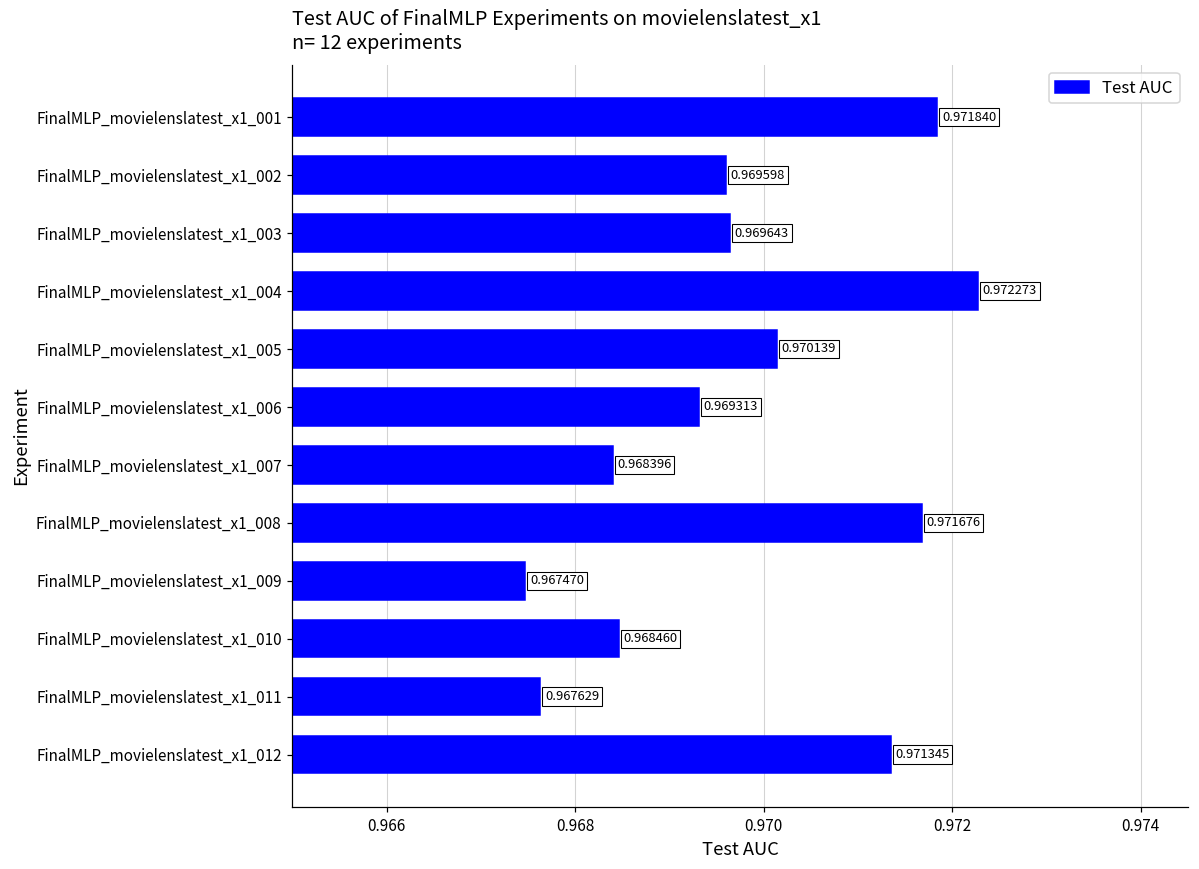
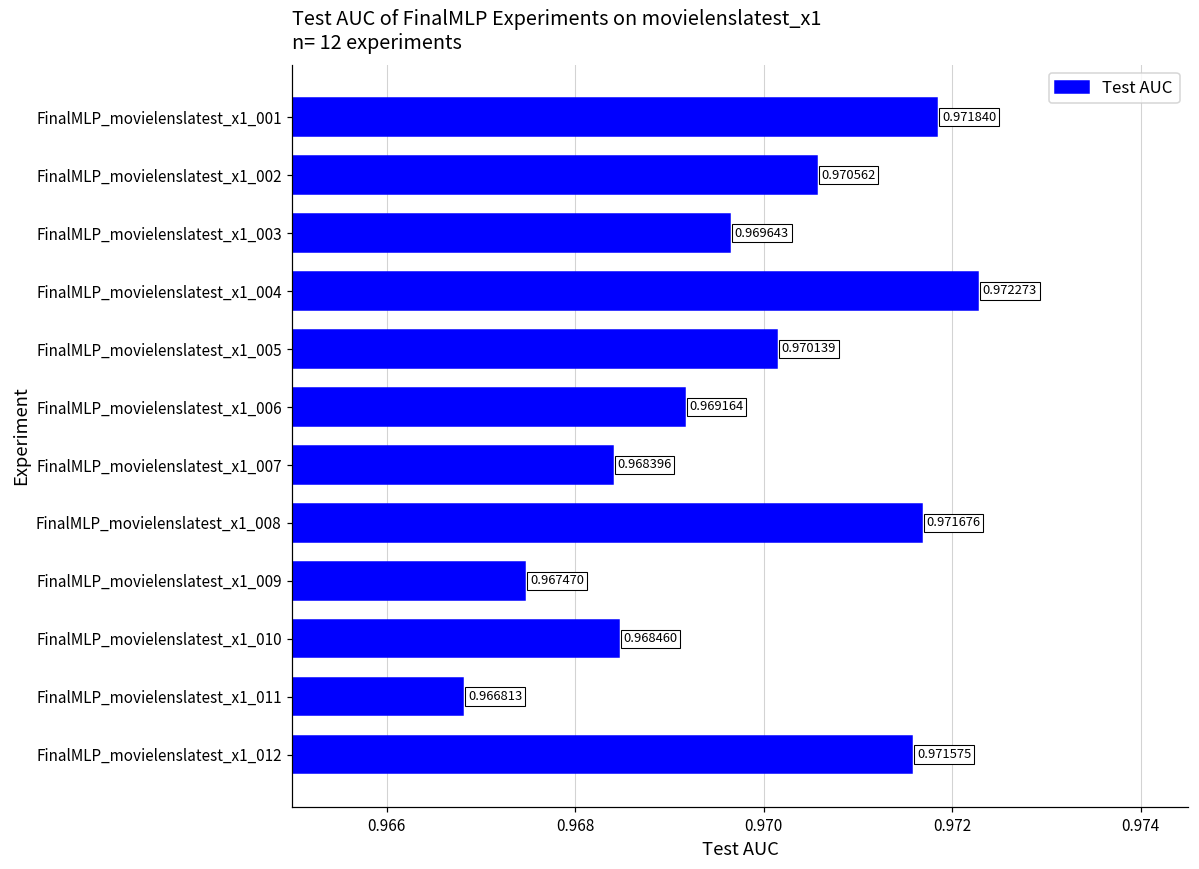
FinalMLP_movielenslatest_x1_002: 0.969598 -> 0.970562
FinalMLP_movielenslatest_x1_006: 0.969313 -> 0.969164
FinalMLP_movielenslatest_x1_011: 0.967629 -> 0.966813
FinalMLP_movielenslatest_x1_012: 0.971345 -> 0.971575
